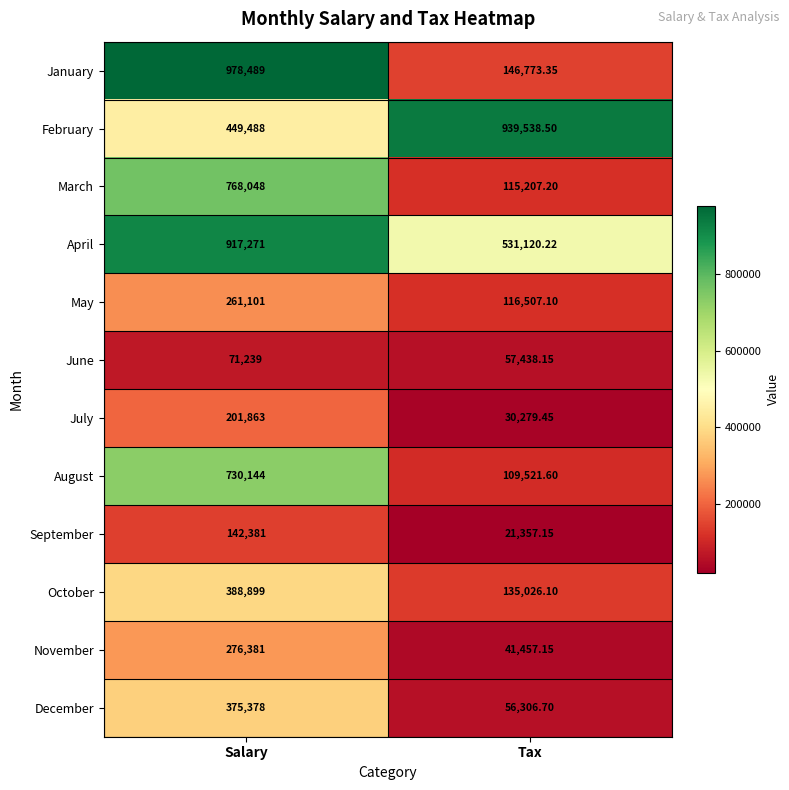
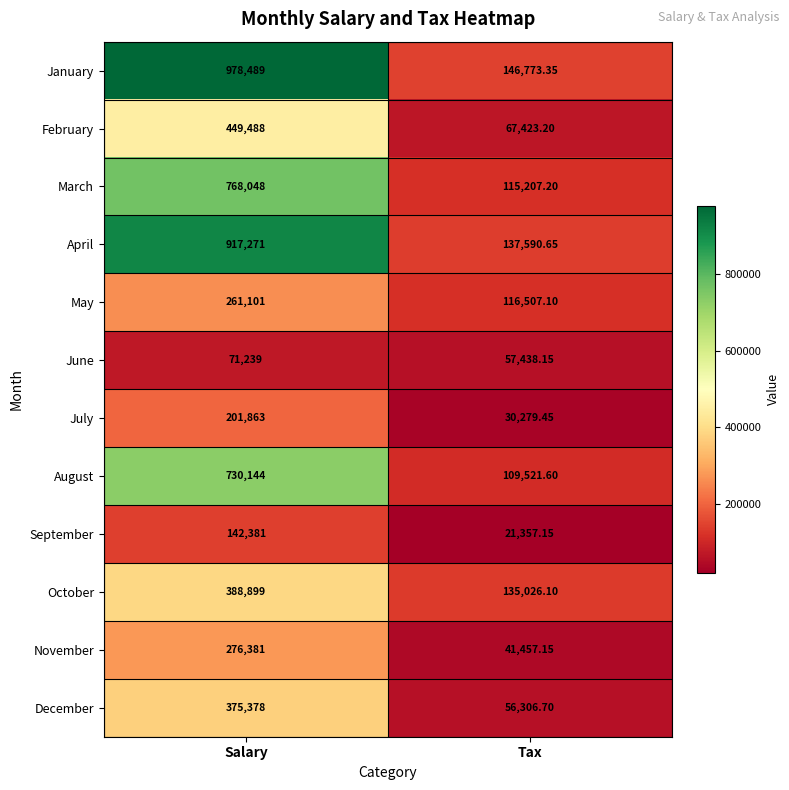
February, Tax: 939,538.50 -> 67,423.20
April, Tax: 531,120.22 -> 137,590.65
